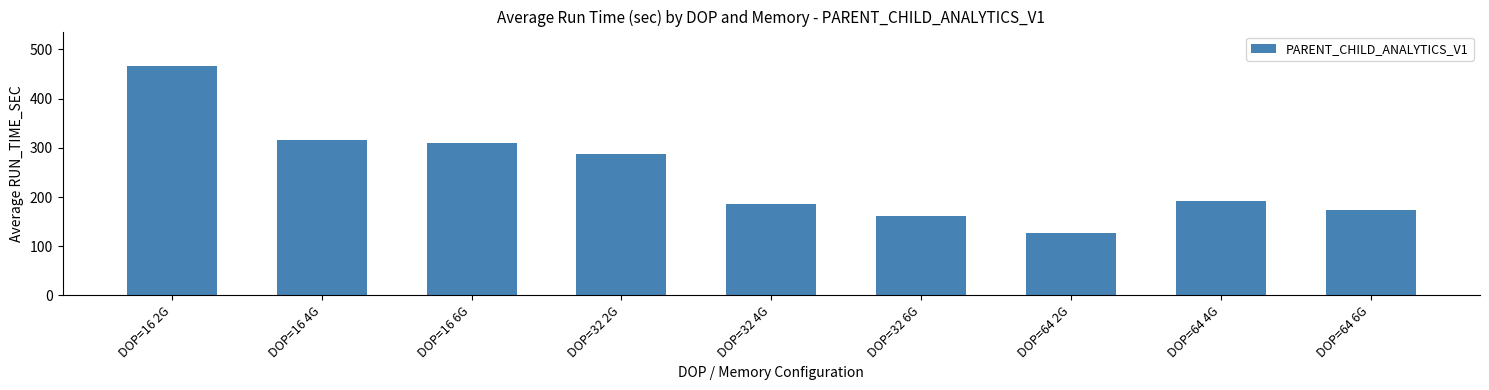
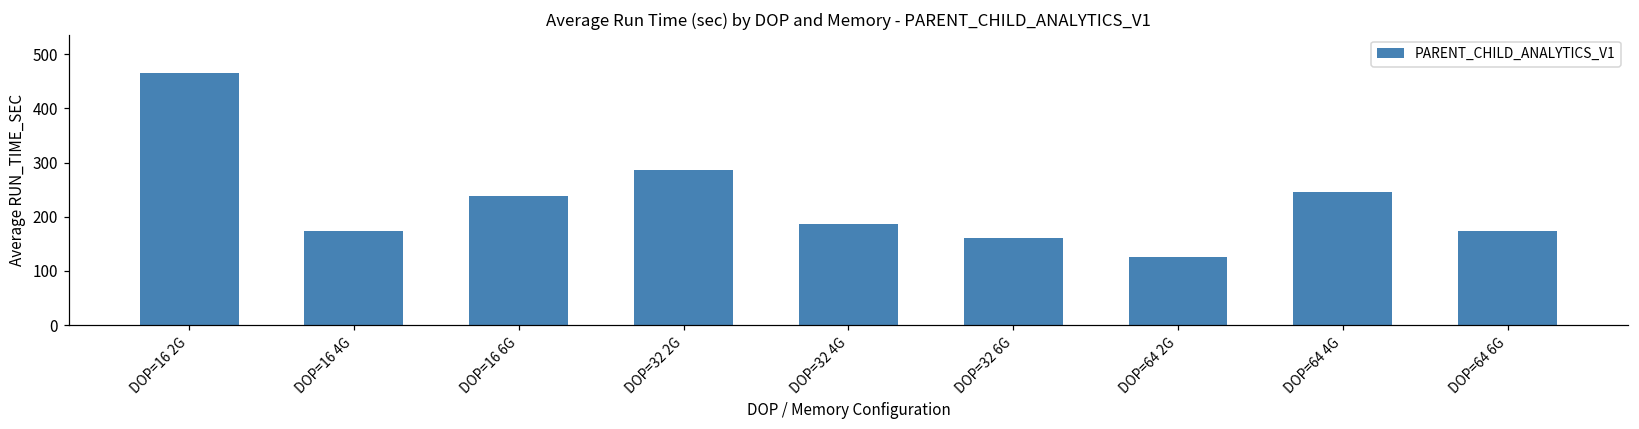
DOP=16 4G: 320 -> 170
DOP=16 6G: 310 -> 240
DOP=64 4G: 190 -> 250
